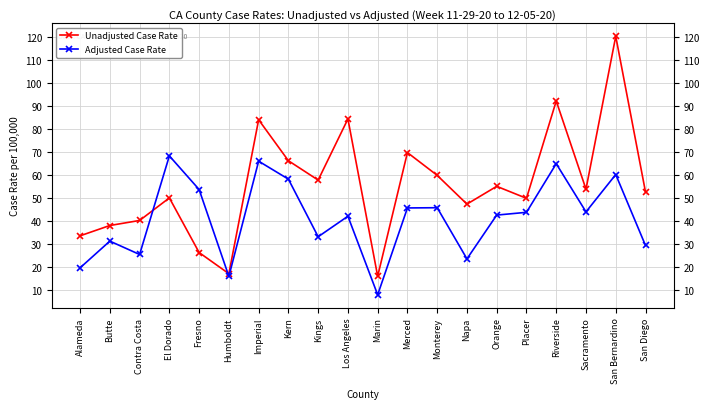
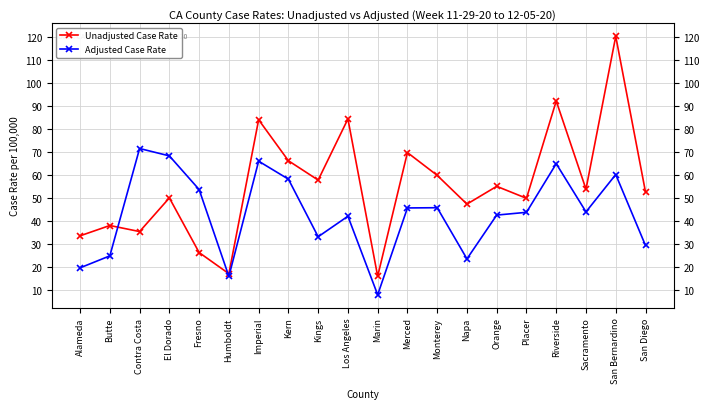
Adjusted Case Rate, Butte: 31 -> 25
Unadjusted Case Rate, Contra Costa: 40 -> 36
Adjusted Case Rate, Contra Costa: 26 -> 72
